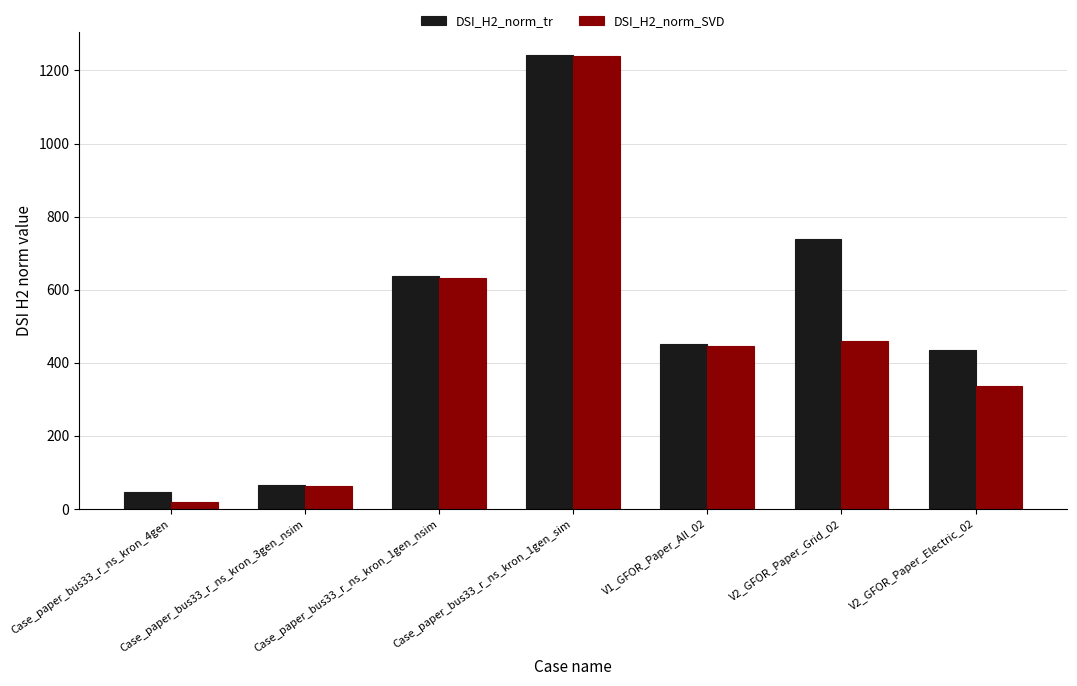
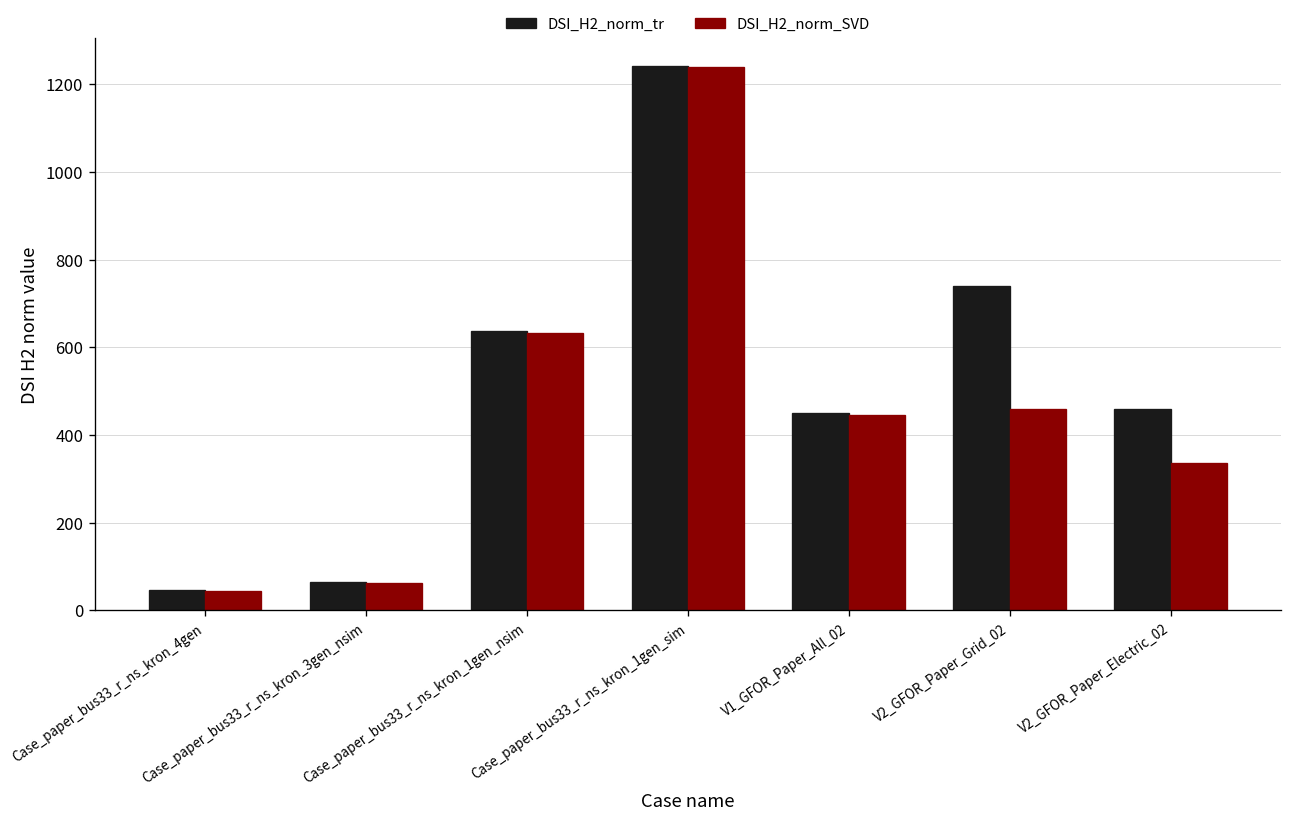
DSI_H2_norm_SVD, Case_paper_bus33_r_ns_kron_4gen: 20 -> 40
DSI_H2_norm_tr, V2_GFOR_Paper_Electric_02: 430 -> 460
